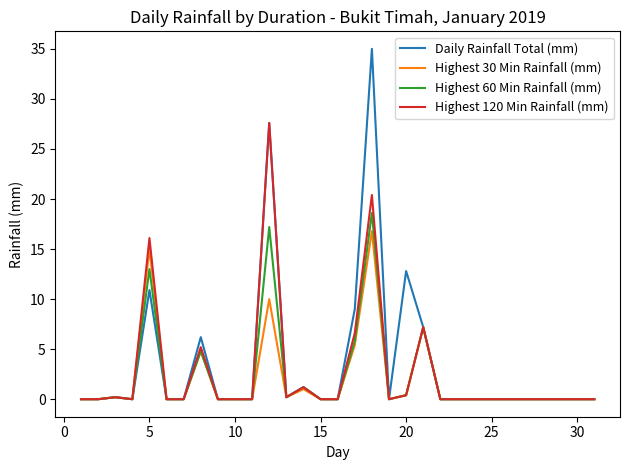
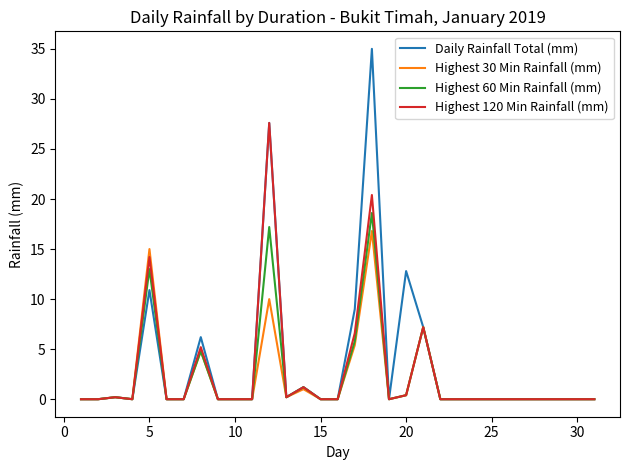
Highest 120 Min Rainfall (mm), 5: 16.1 -> 14.2
